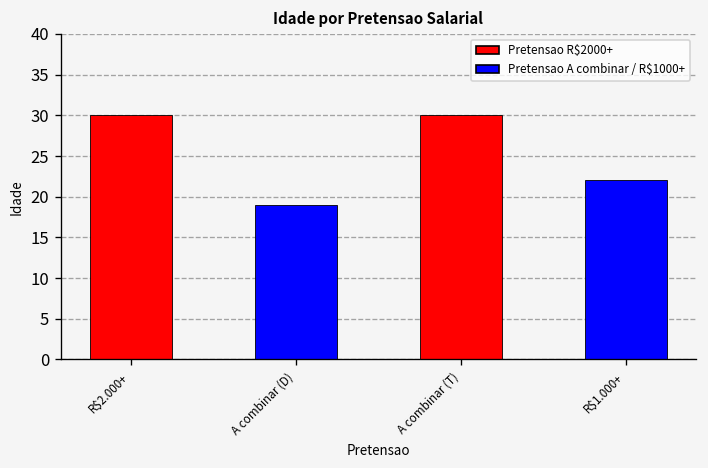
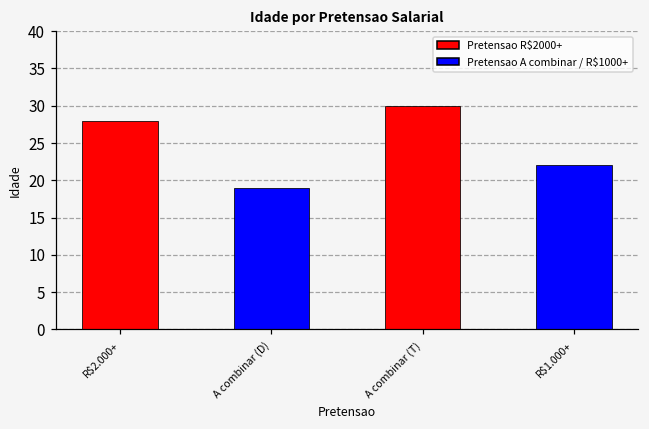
R$2.000+: 30 -> 28
